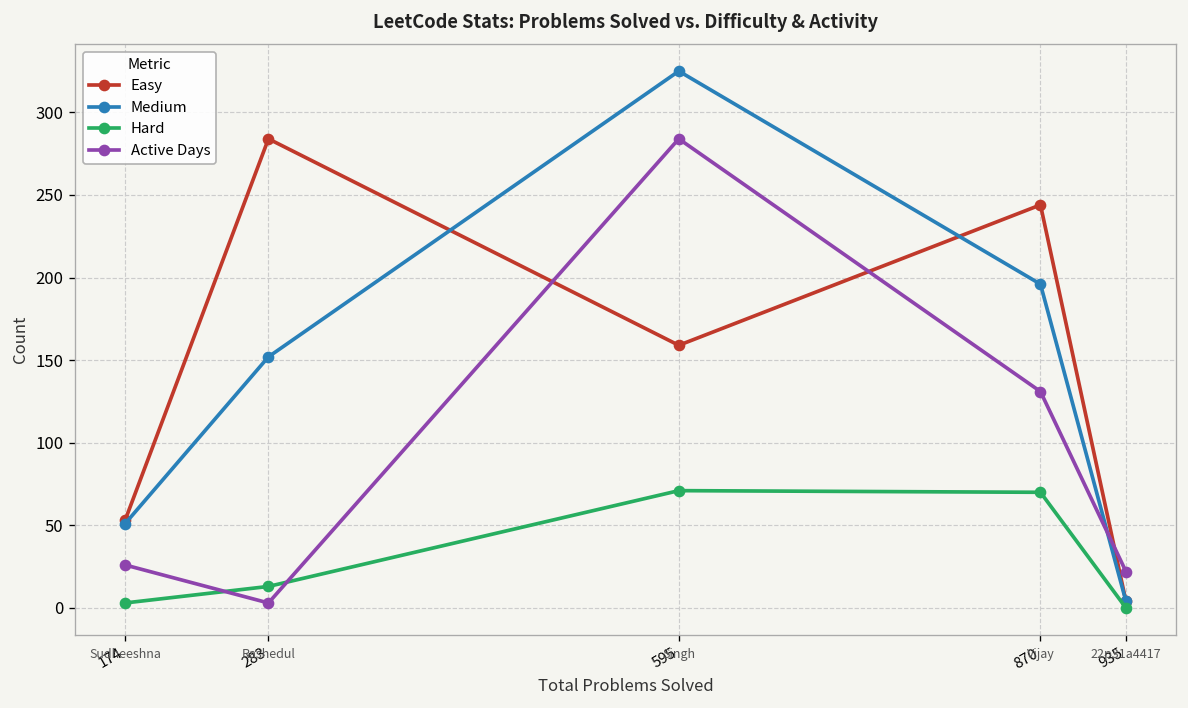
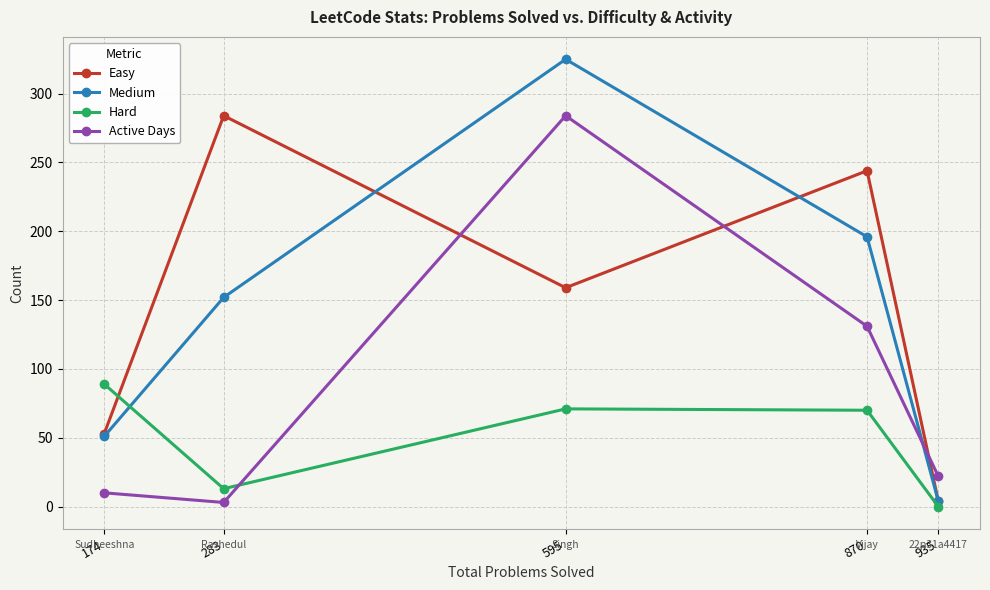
Hard, 174: 3 -> 89
Active Days, 174: 26 -> 10
